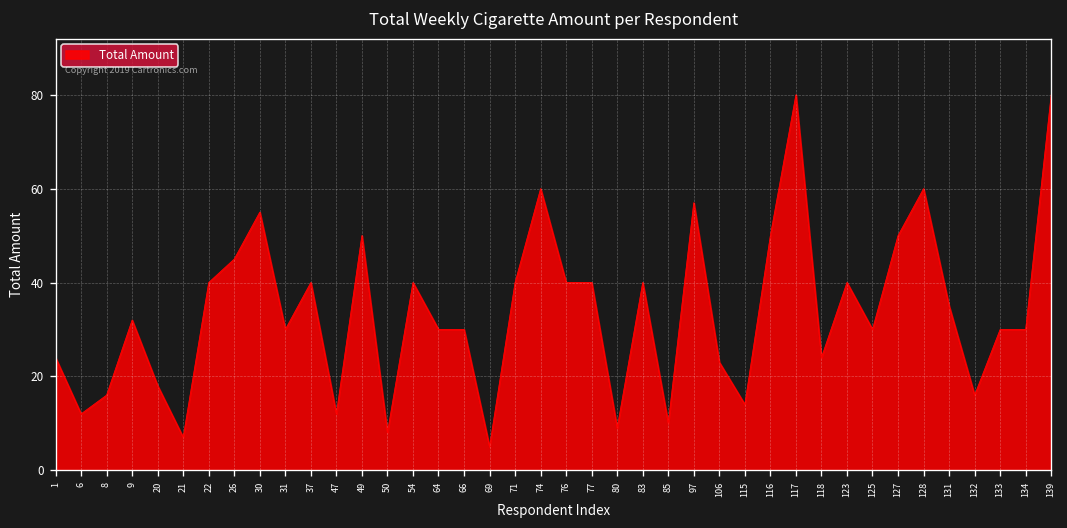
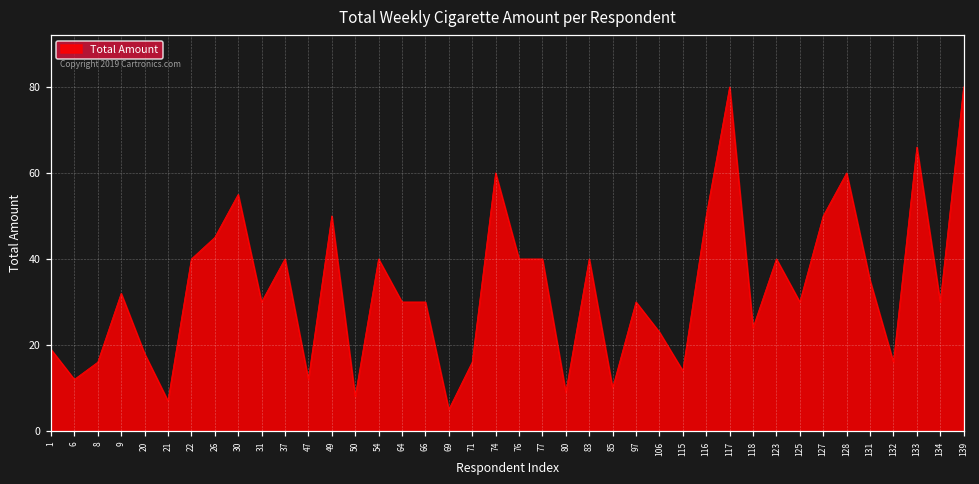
1: 24 -> 19
71: 40 -> 16
97: 57 -> 30
133: 30 -> 66
